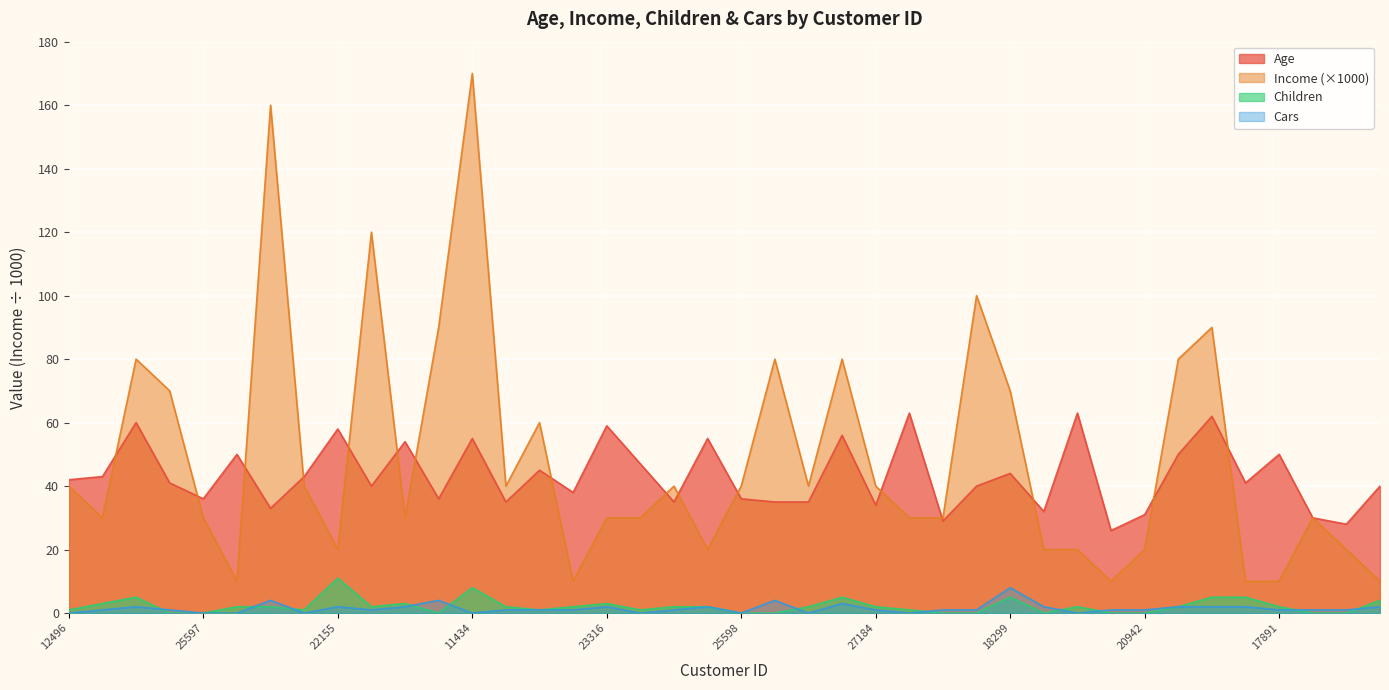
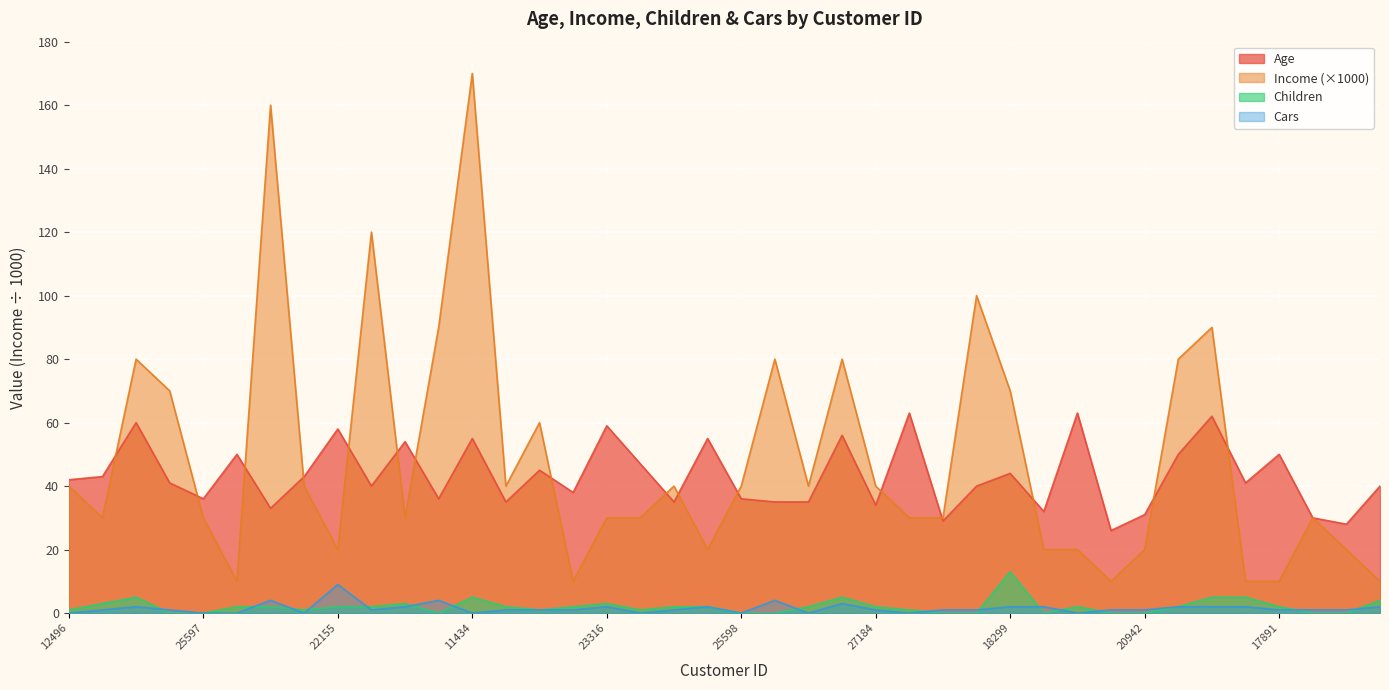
Children, 22155: 11 -> 2
Cars, 22155: 2 -> 9
Children, 11434: 8 -> 5
Children, 18299: 5 -> 13
Cars, 18299: 8 -> 2
